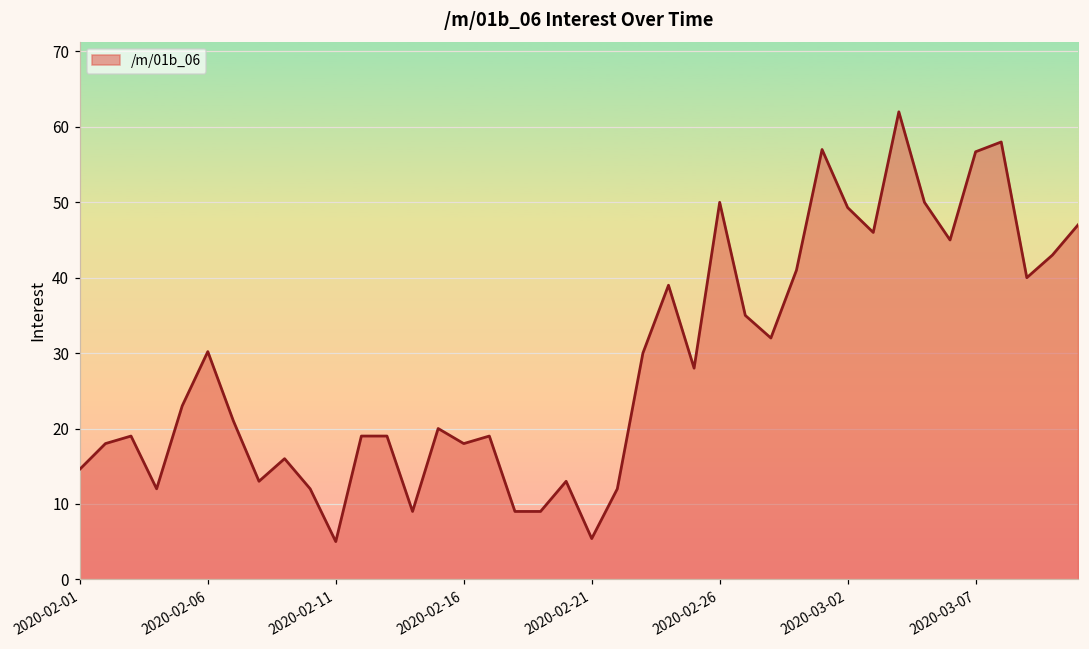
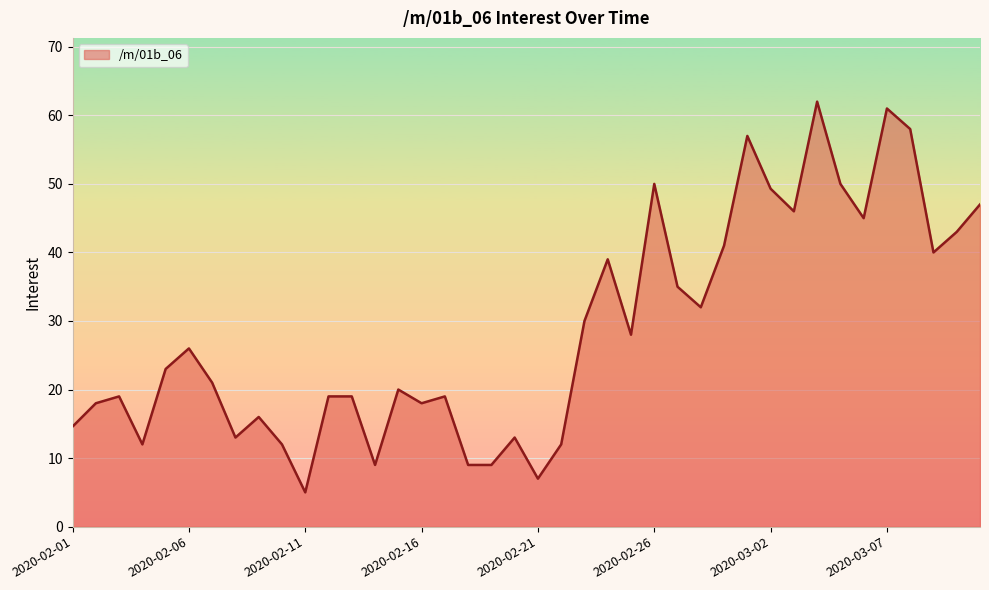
2020-02-06: 30 -> 26
2020-02-21: 5 -> 7
2020-03-07: 57 -> 61
